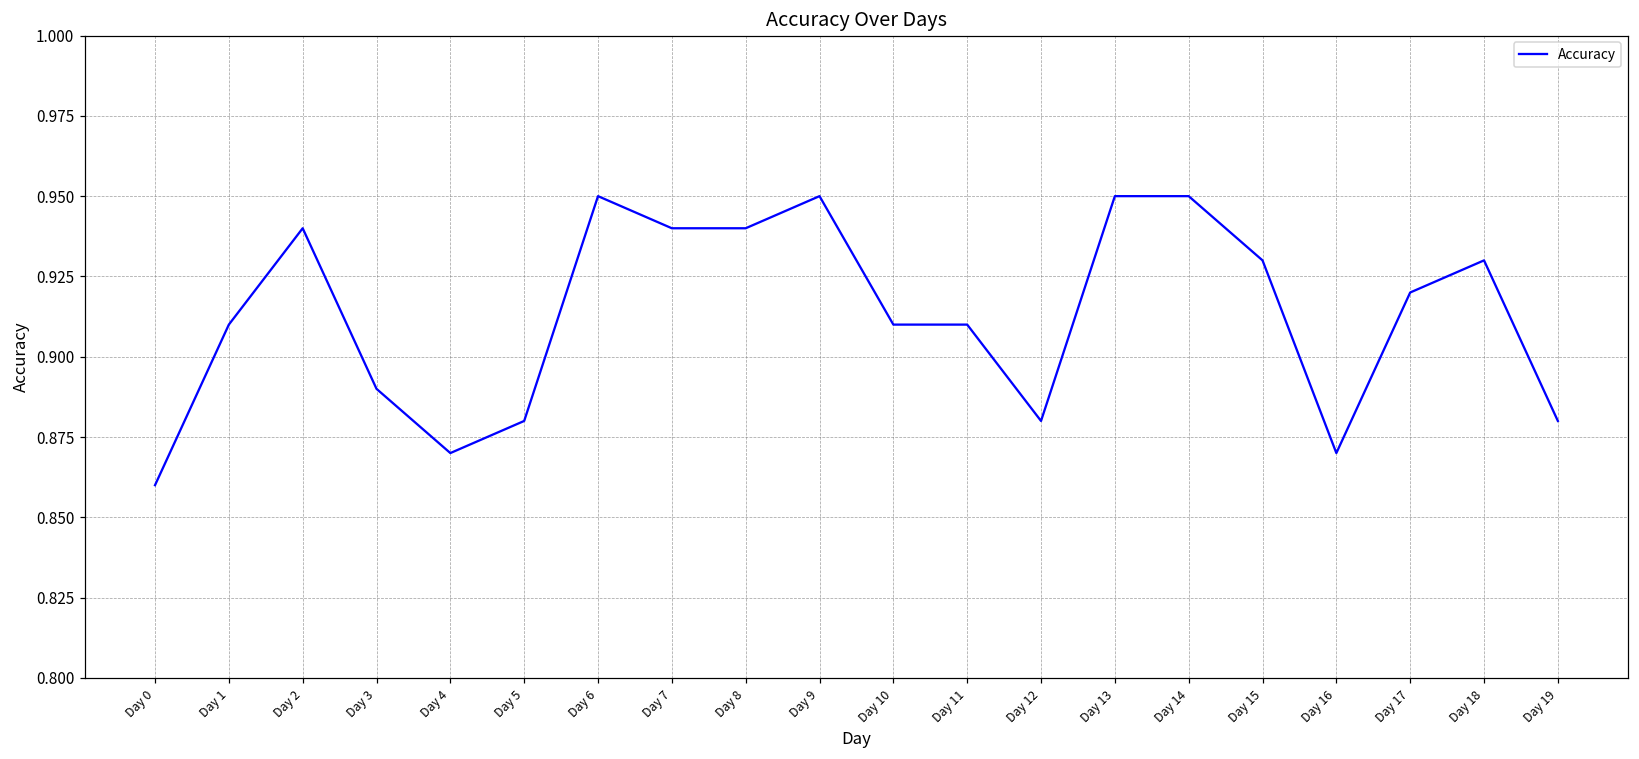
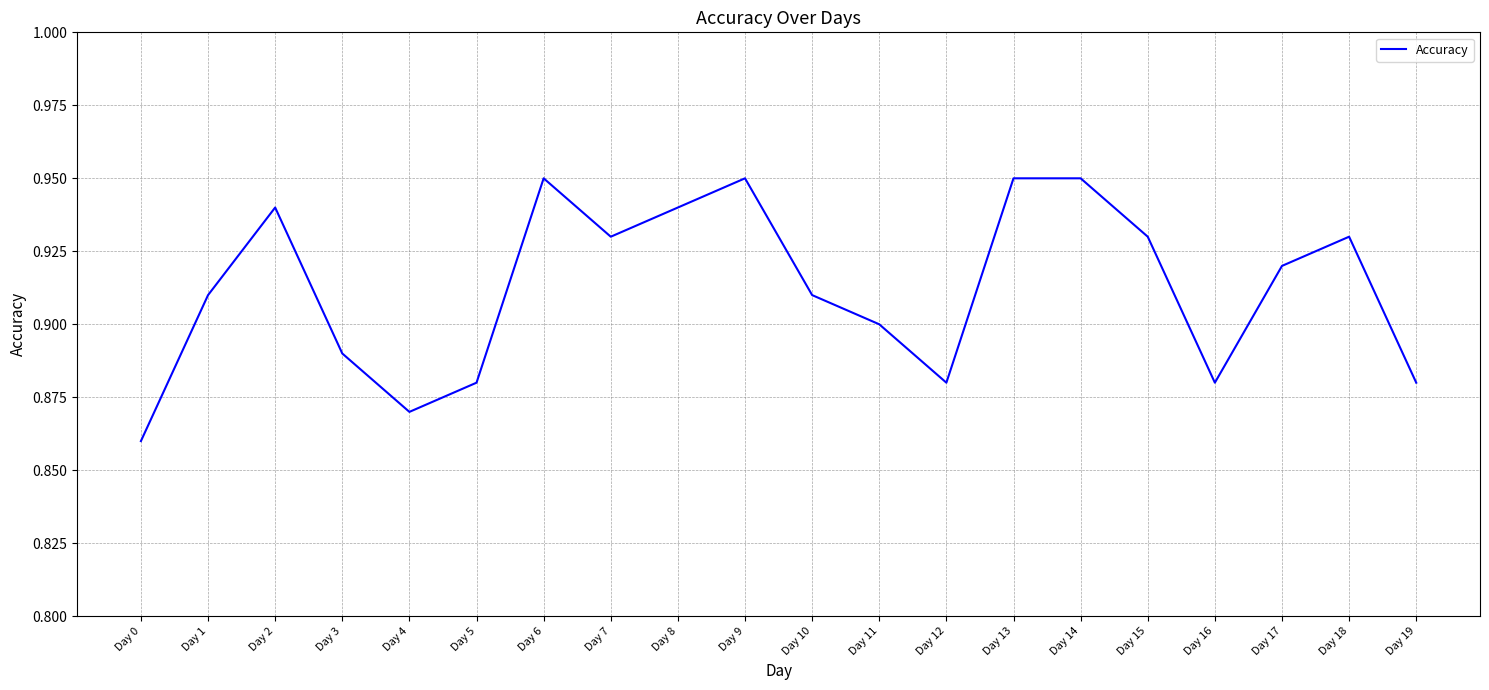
Day 7: 0.94 -> 0.93
Day 11: 0.91 -> 0.90
Day 16: 0.87 -> 0.88
